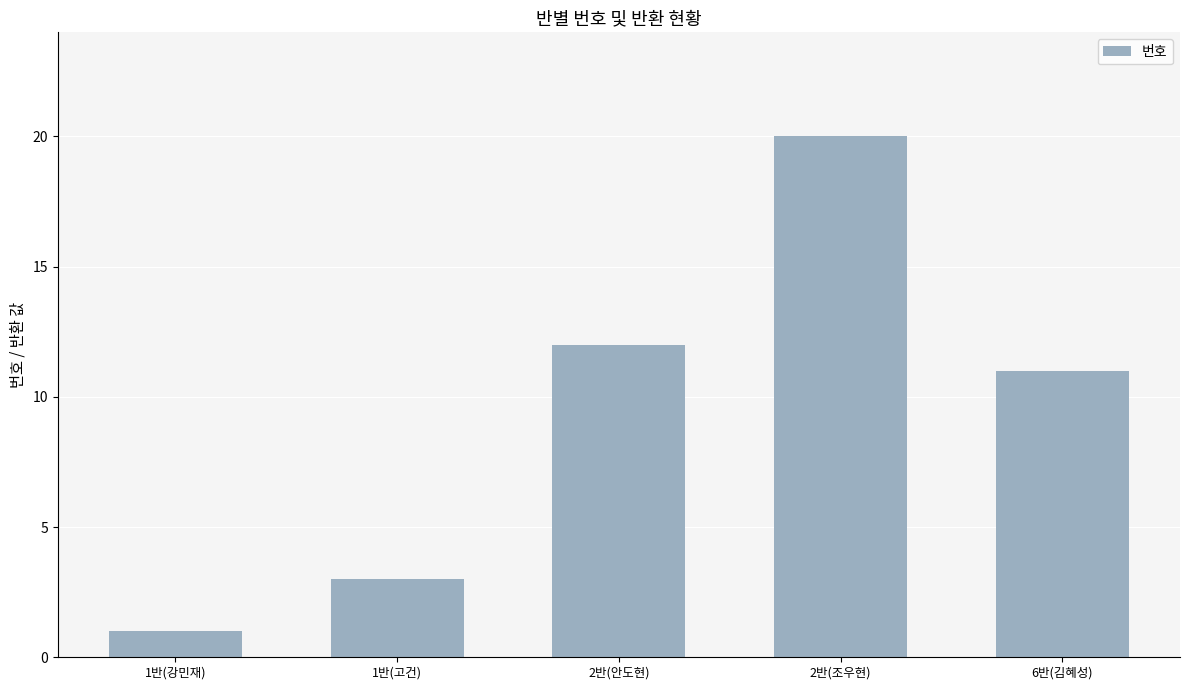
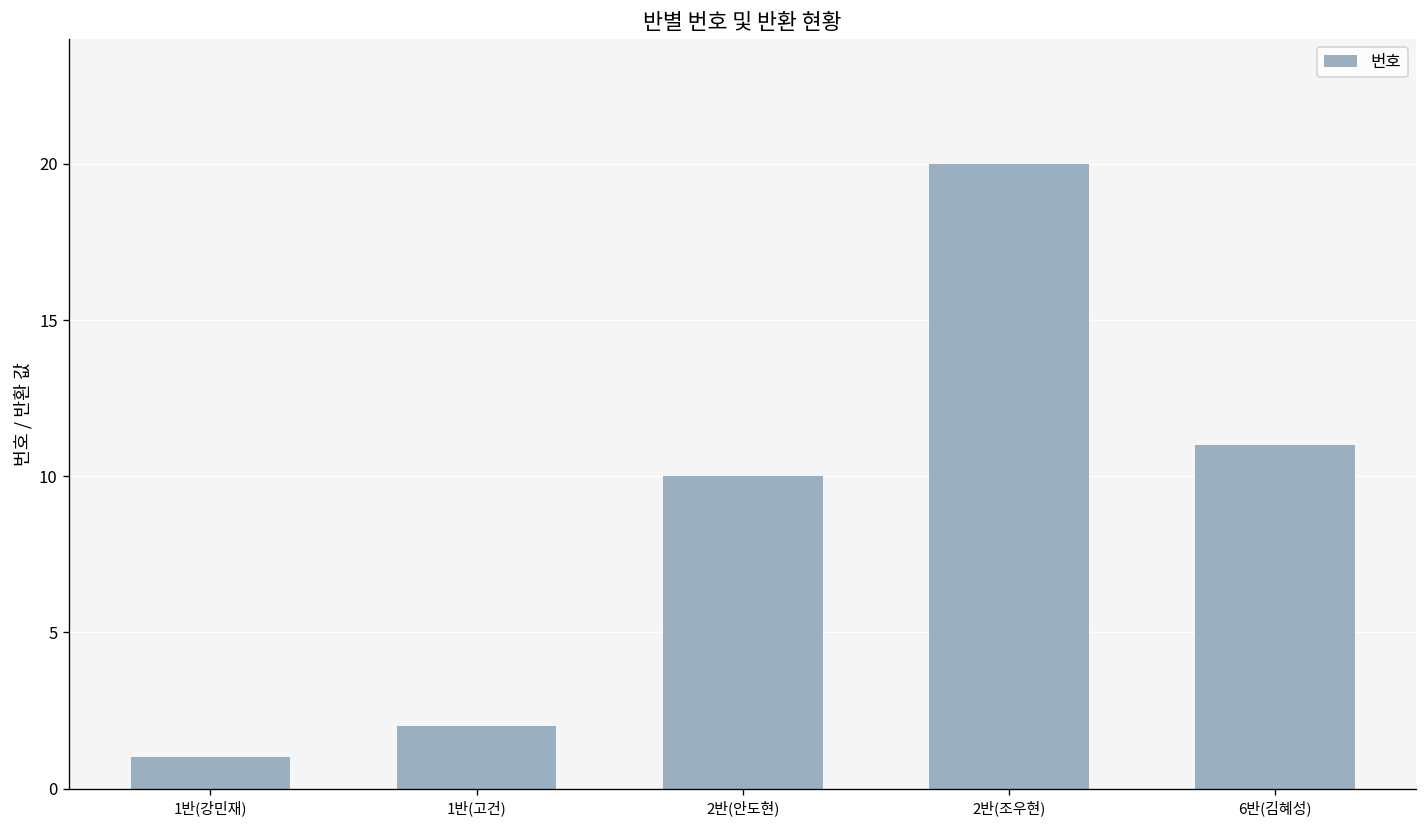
1반(고건): 3 -> 2
2반(안도현): 12 -> 10
